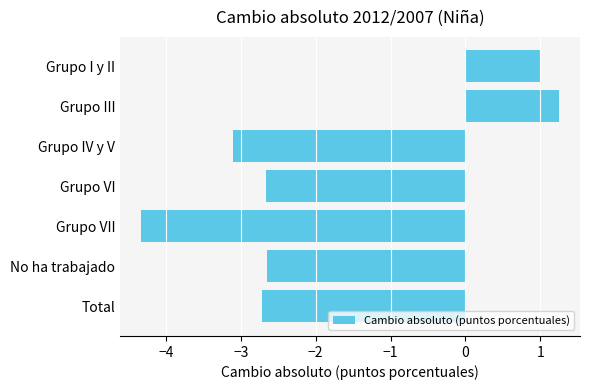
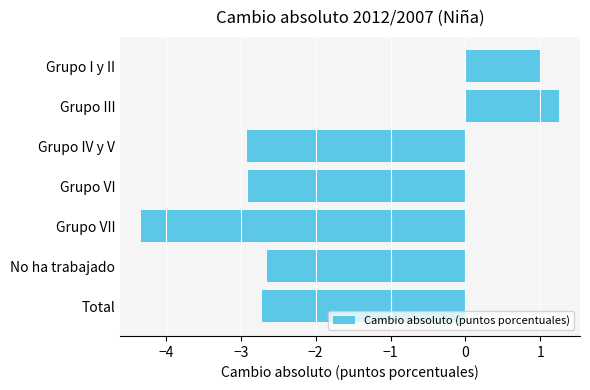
Grupo IV y V: -3.1 -> -2.9
Grupo VI: -2.7 -> -2.9
